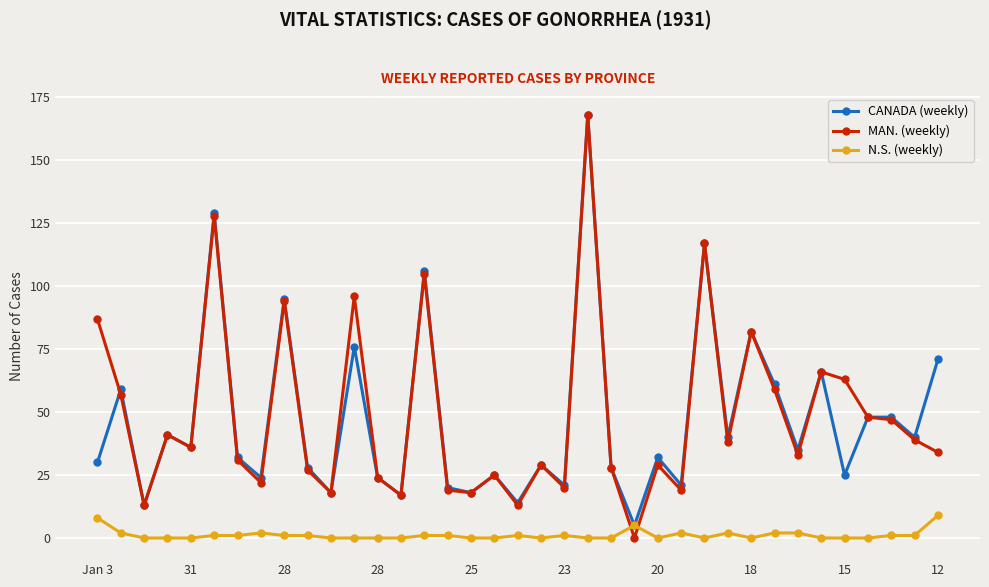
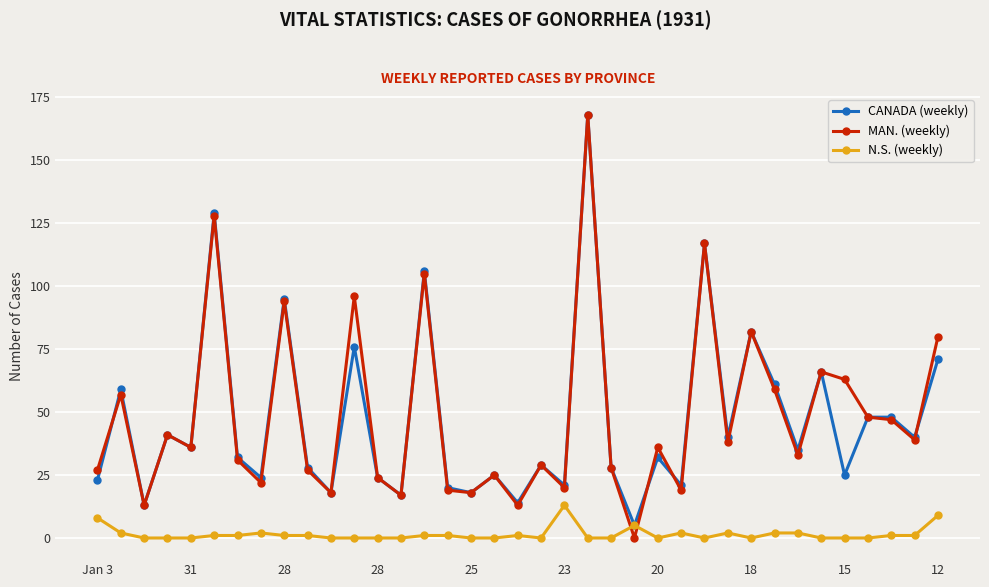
CANADA (weekly), Jan 3: 30 -> 23
MAN. (weekly), Jan 3: 87 -> 27
N.S. (weekly), 23: 1 -> 13
MAN. (weekly), 20: 29 -> 36
MAN. (weekly), 12: 34 -> 80
